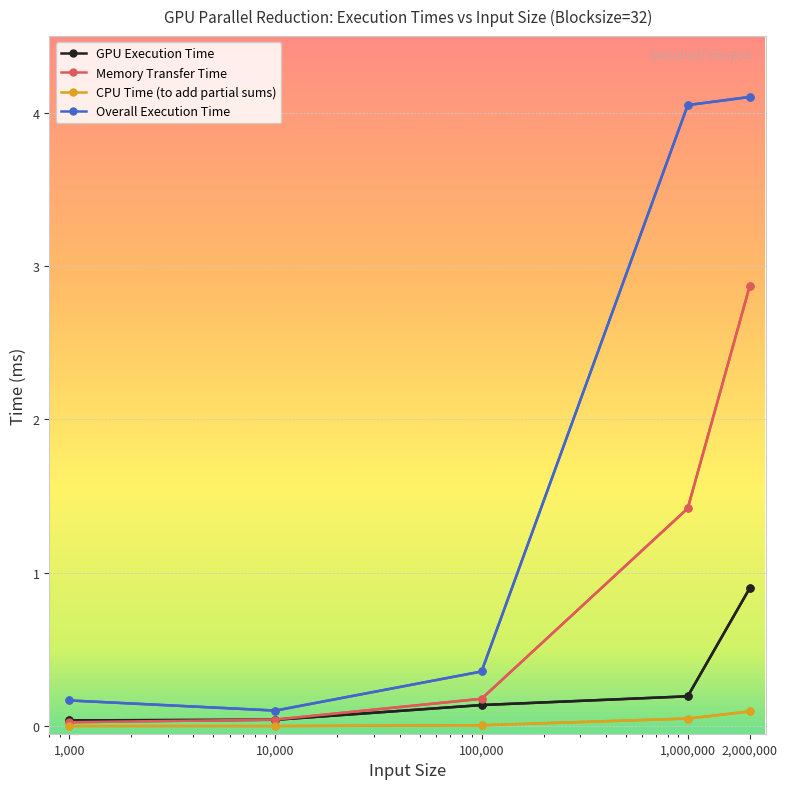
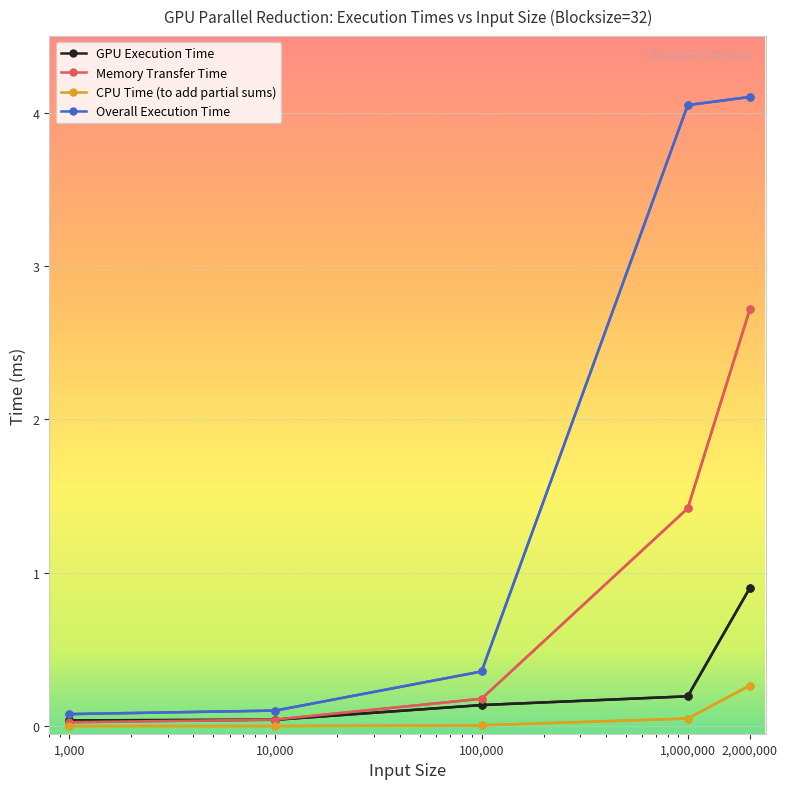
Overall Execution Time, 1,000: 0.17 -> 0.08
Memory Transfer Time, 2,000,000: 2.87 -> 2.72
CPU Time (to add partial sums), 2,000,000: 0.10 -> 0.26
